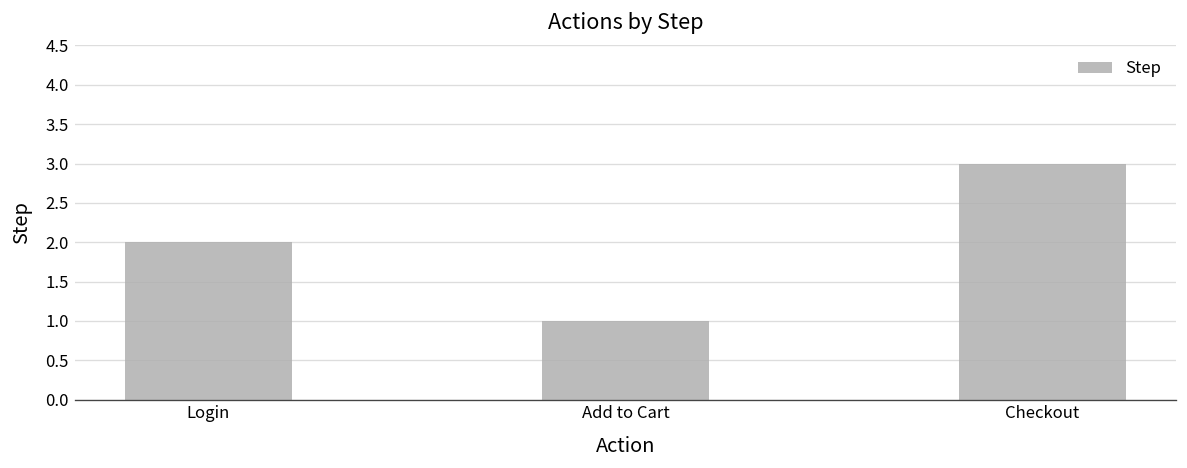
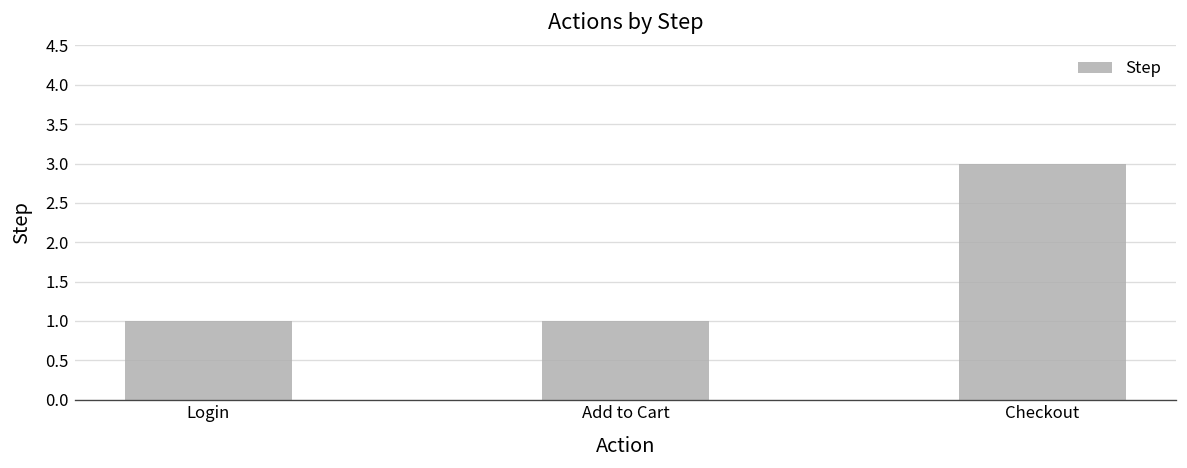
Login: 2 -> 1
